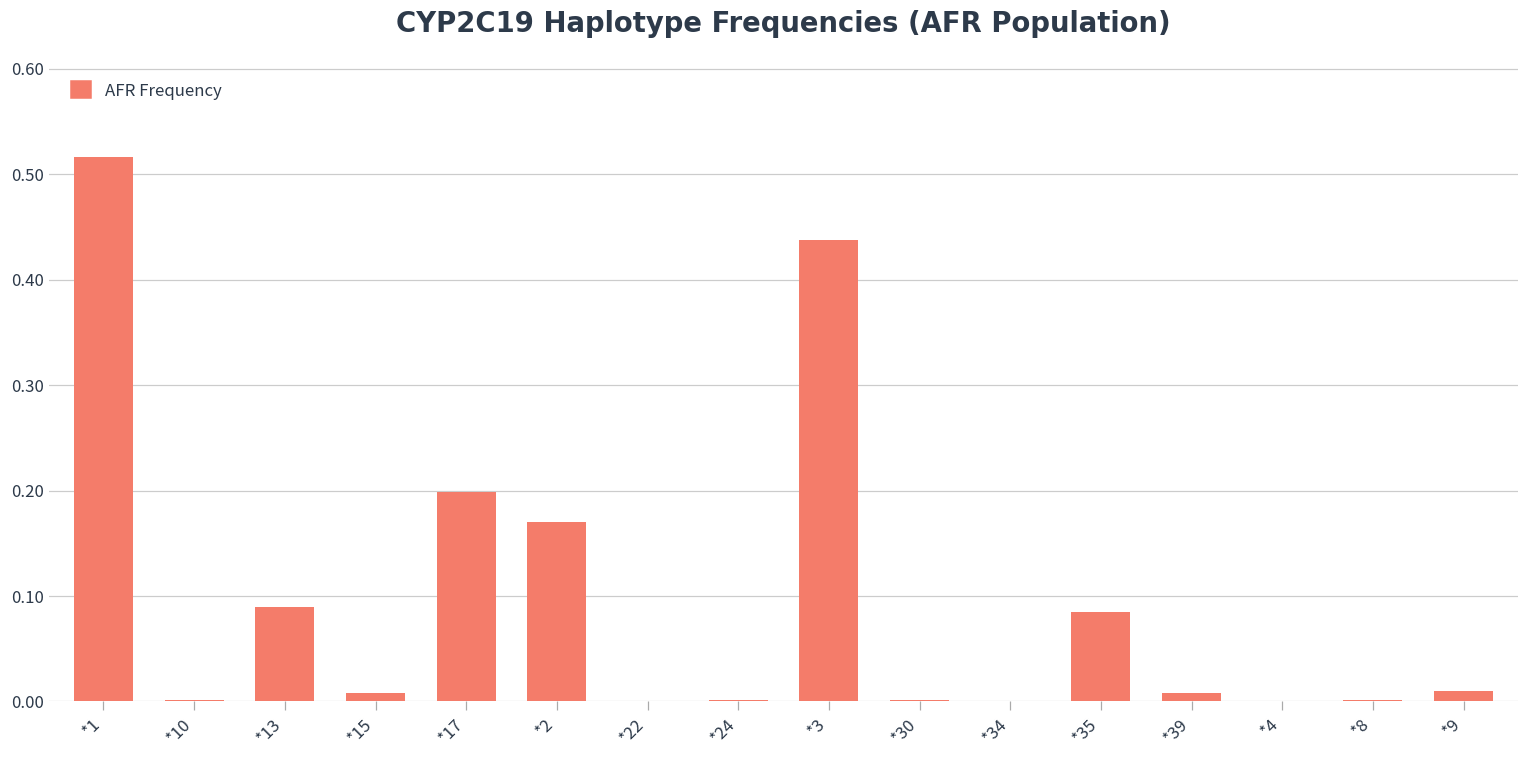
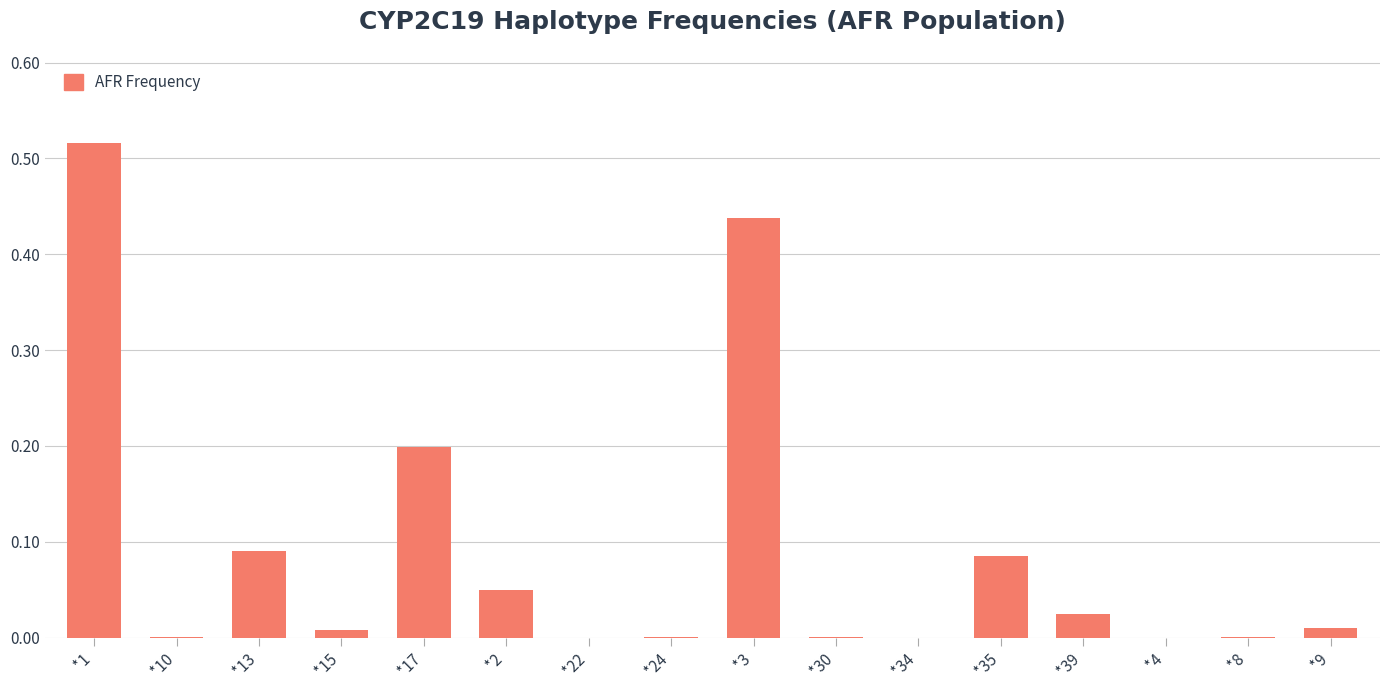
*2: 0.17 -> 0.05
*39: 0.01 -> 0.03
